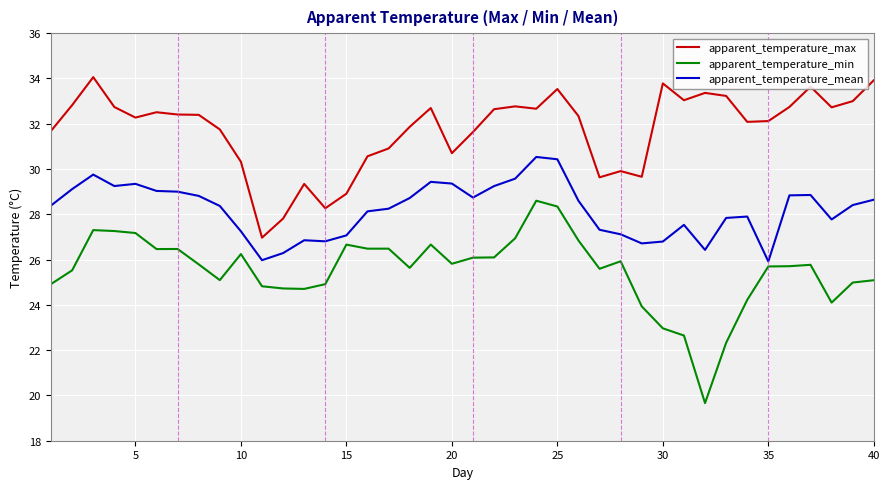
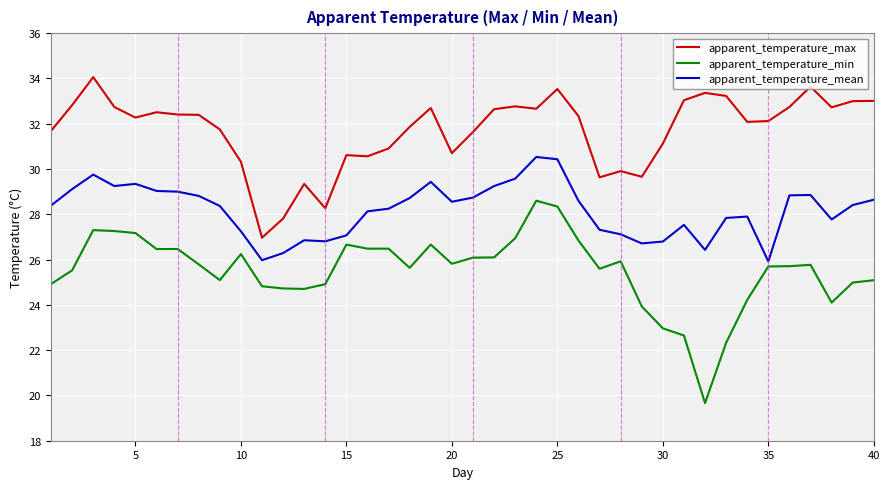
apparent_temperature_max, 15: 28.9 -> 30.6
apparent_temperature_mean, 20: 29.4 -> 28.6
apparent_temperature_max, 30: 33.8 -> 31.1
apparent_temperature_max, 40: 33.9 -> 33.0
